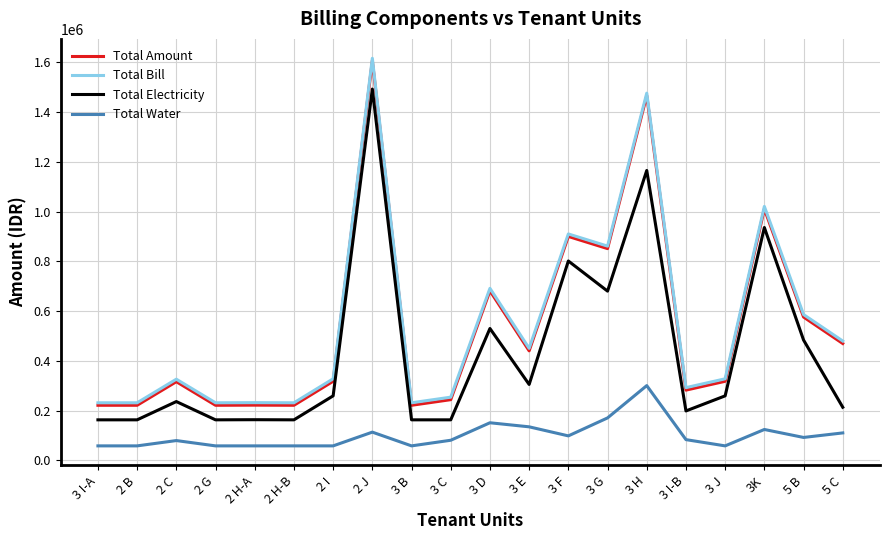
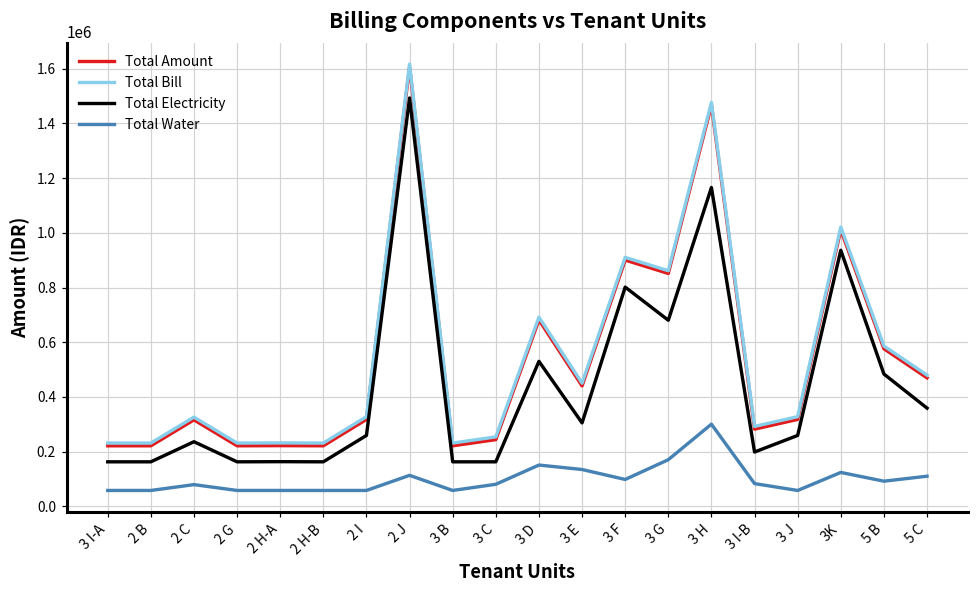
Total Electricity, 5 C: 210000 -> 360000
